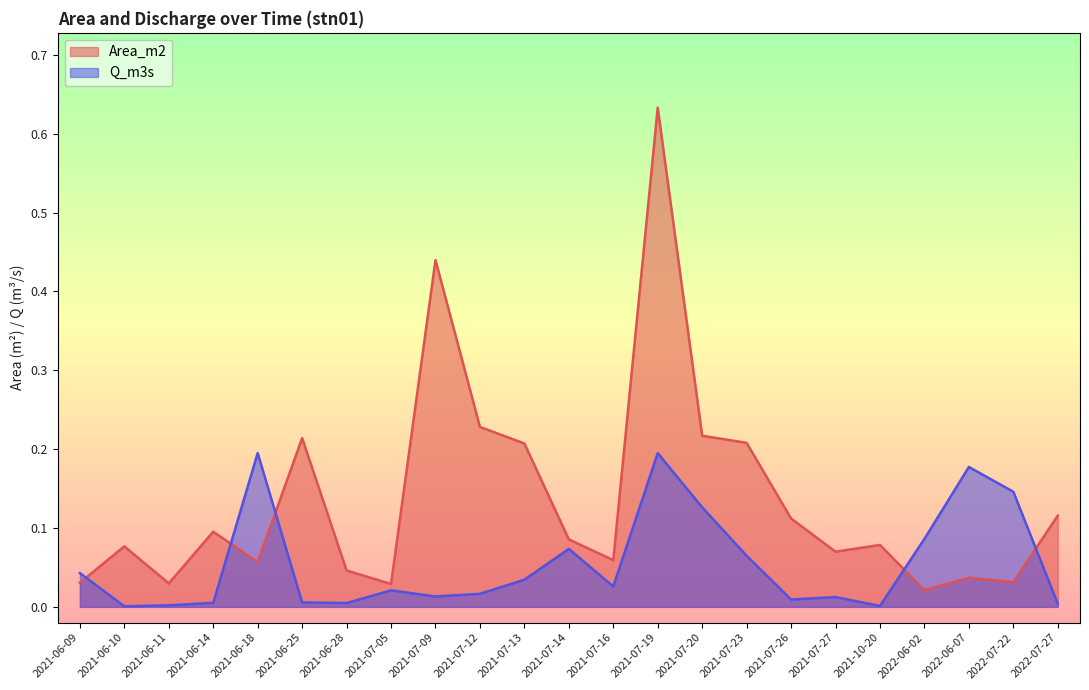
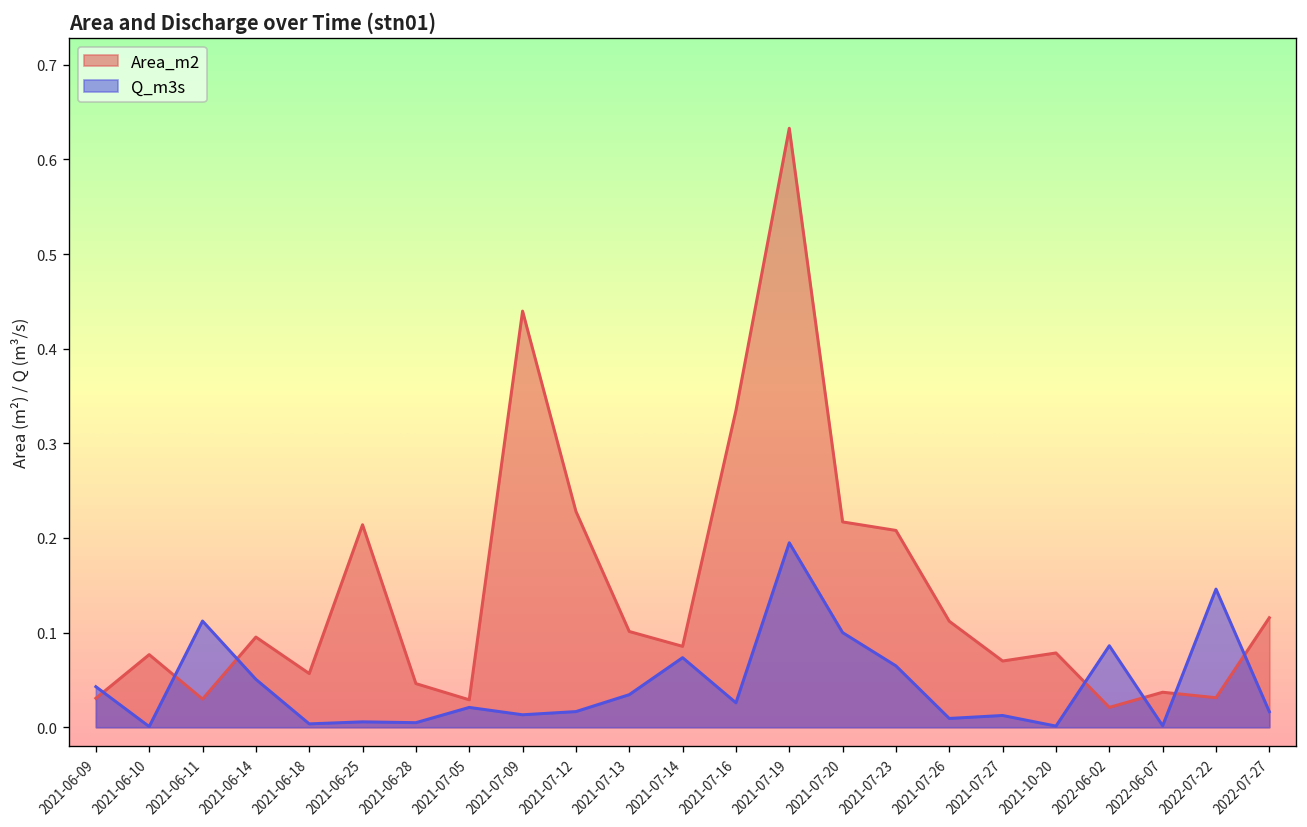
Q_m3s, 2021-06-11: 0.00 -> 0.11
Q_m3s, 2021-06-14: 0.01 -> 0.05
Q_m3s, 2021-06-18: 0.20 -> 0.00
Area_m2, 2021-07-13: 0.21 -> 0.10
Area_m2, 2021-07-16: 0.06 -> 0.33
Q_m3s, 2021-07-20: 0.13 -> 0.10
Q_m3s, 2022-06-07: 0.18 -> 0.00
Q_m3s, 2022-07-27: 0.00 -> 0.02
